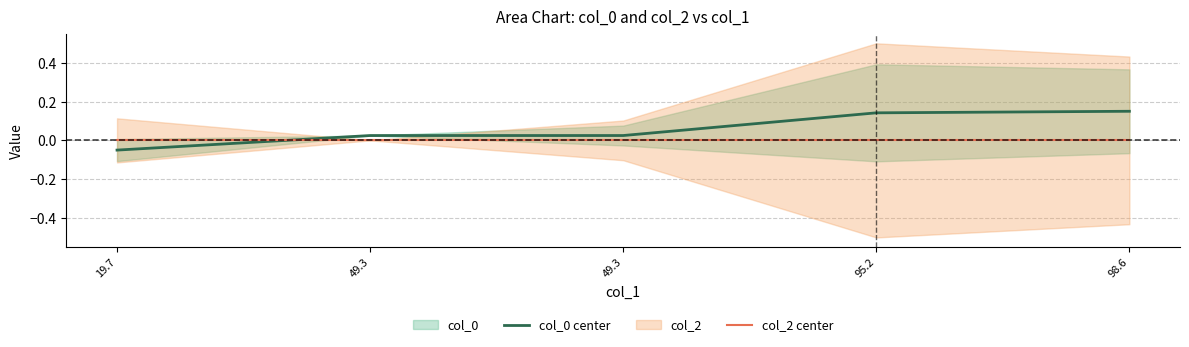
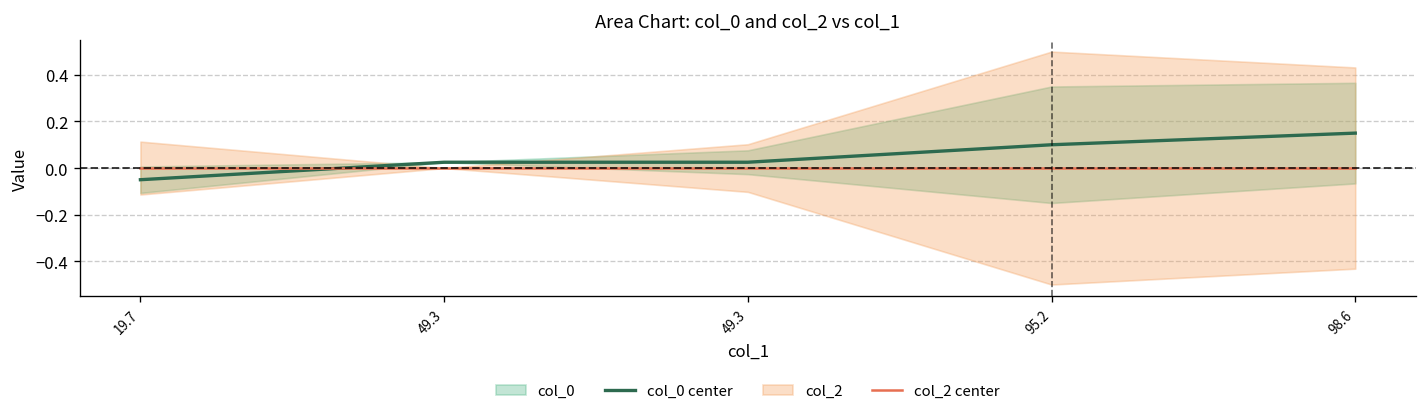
col_0 center, 95.2: 0.14 -> 0.10
